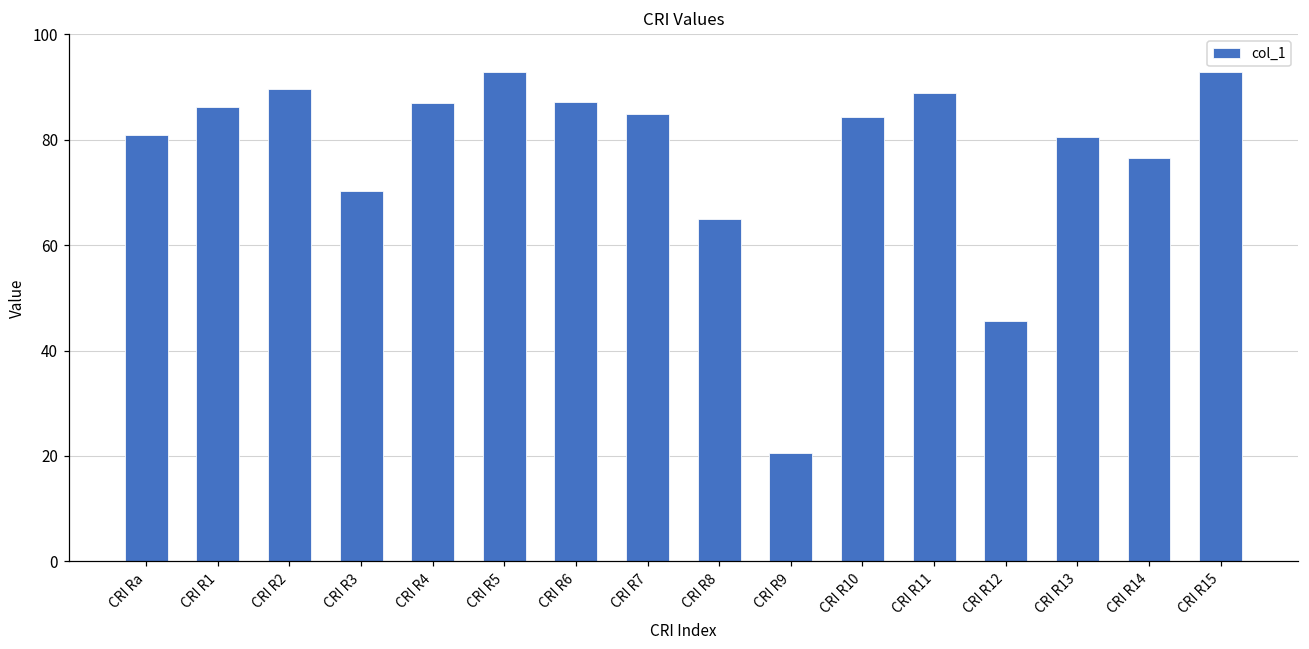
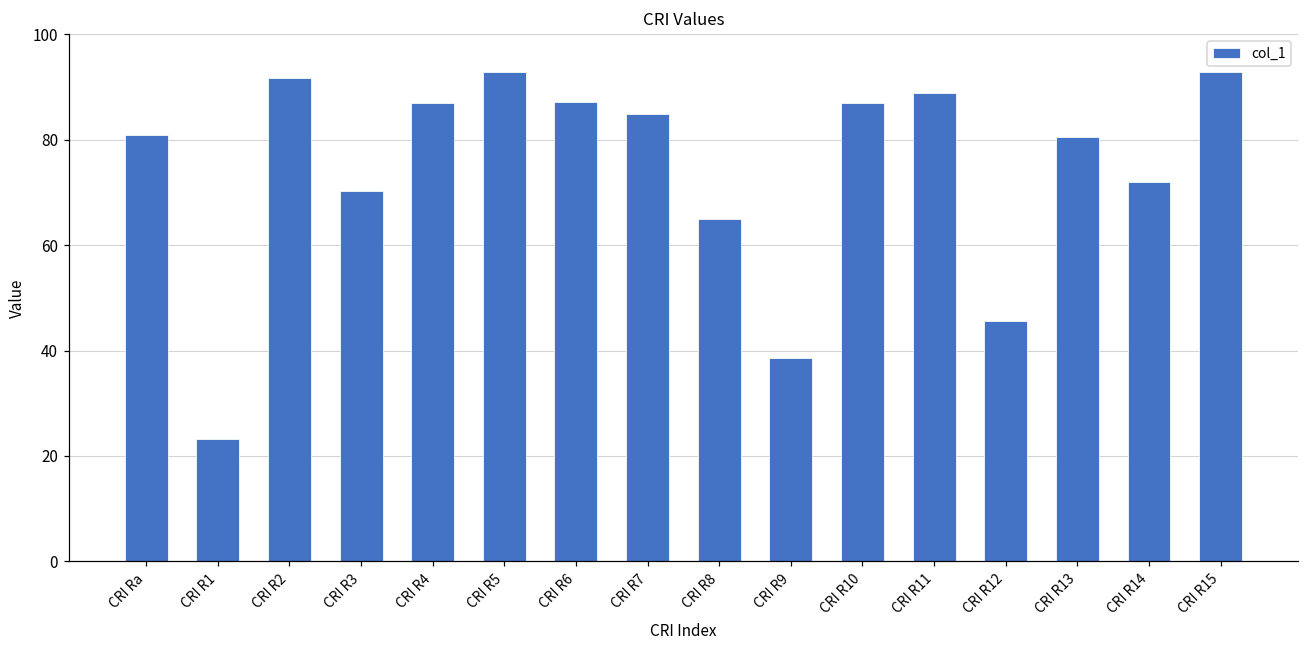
CRI R1: 86 -> 23
CRI R2: 90 -> 92
CRI R9: 21 -> 39
CRI R10: 84 -> 87
CRI R14: 77 -> 72
